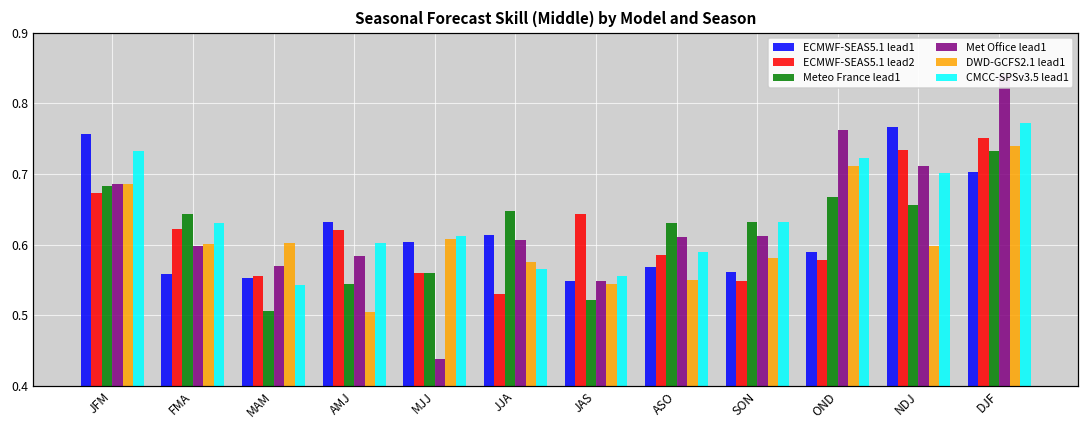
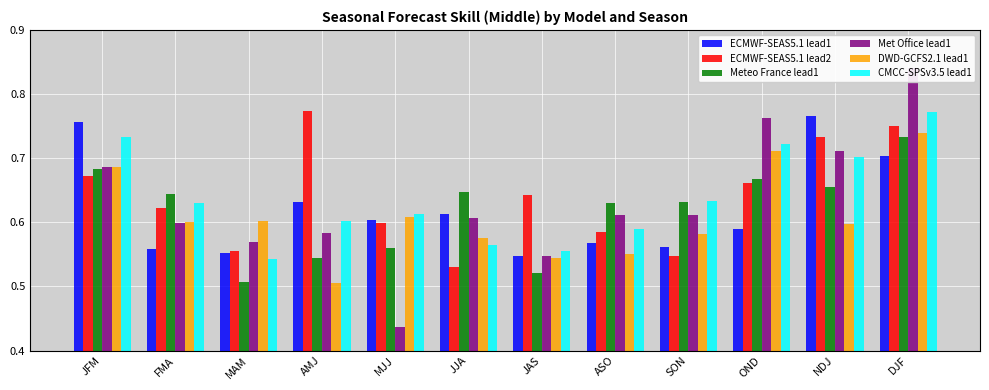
ECMWF-SEAS5.1 lead2, AMJ: 0.62 -> 0.77
ECMWF-SEAS5.1 lead2, MJJ: 0.56 -> 0.60
ECMWF-SEAS5.1 lead2, OND: 0.58 -> 0.66
